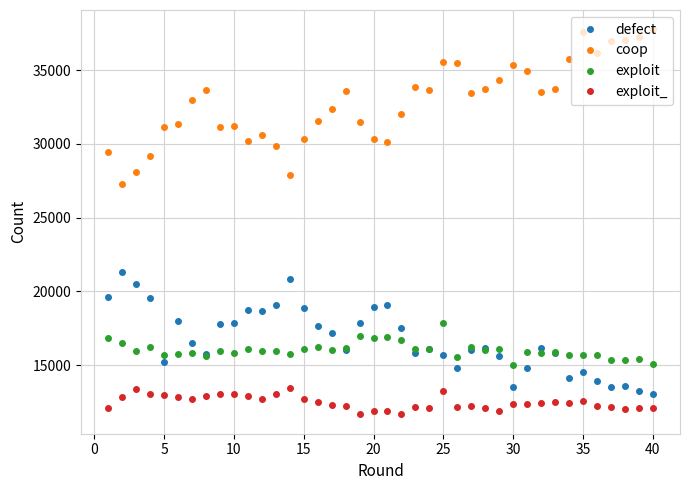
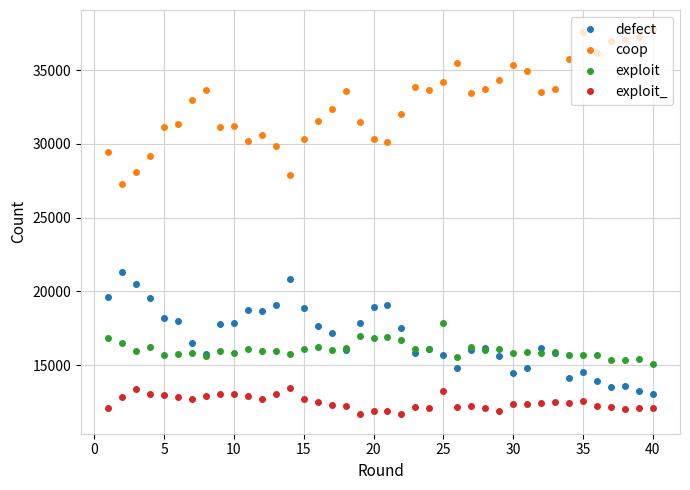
defect, 5: 15200 -> 18200
coop, 25: 35500 -> 34200
defect, 30: 13500 -> 14500
exploit, 30: 15000 -> 15800
